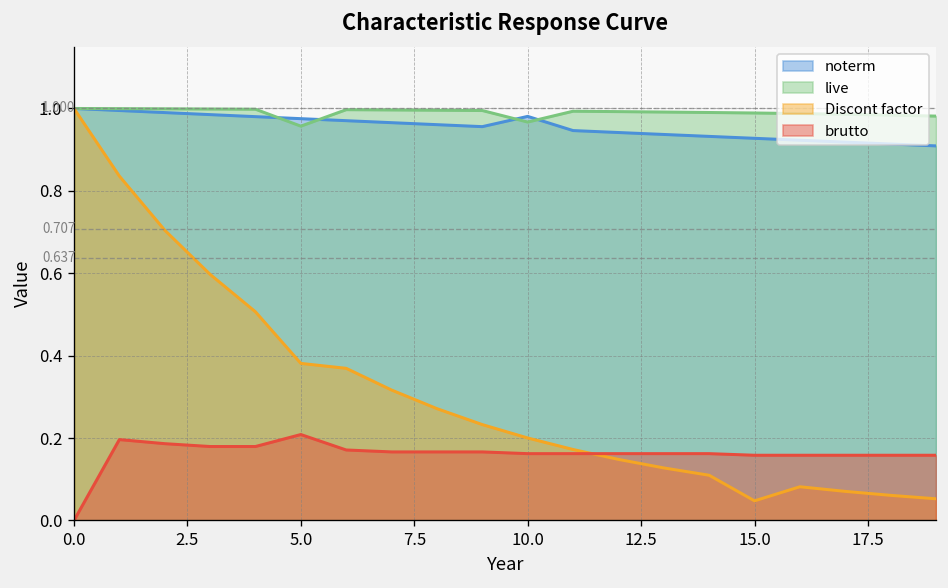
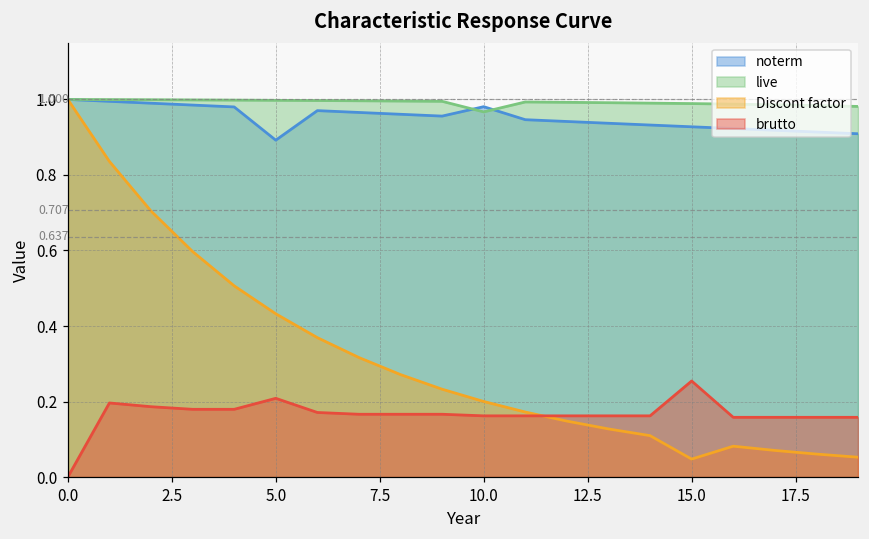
noterm, 5.0: 0.98 -> 0.89
live, 5.0: 0.96 -> 1.00
Discont factor, 5.0: 0.38 -> 0.43
brutto, 15.0: 0.16 -> 0.25
